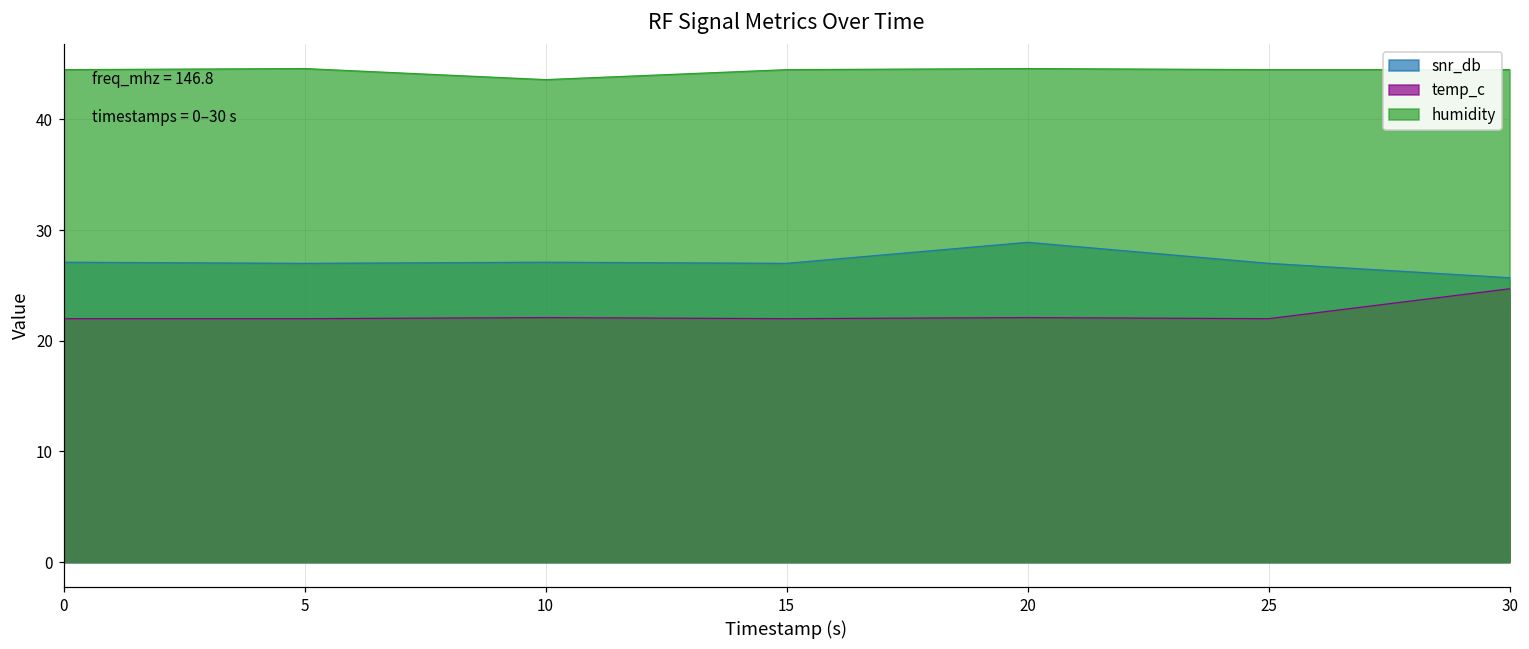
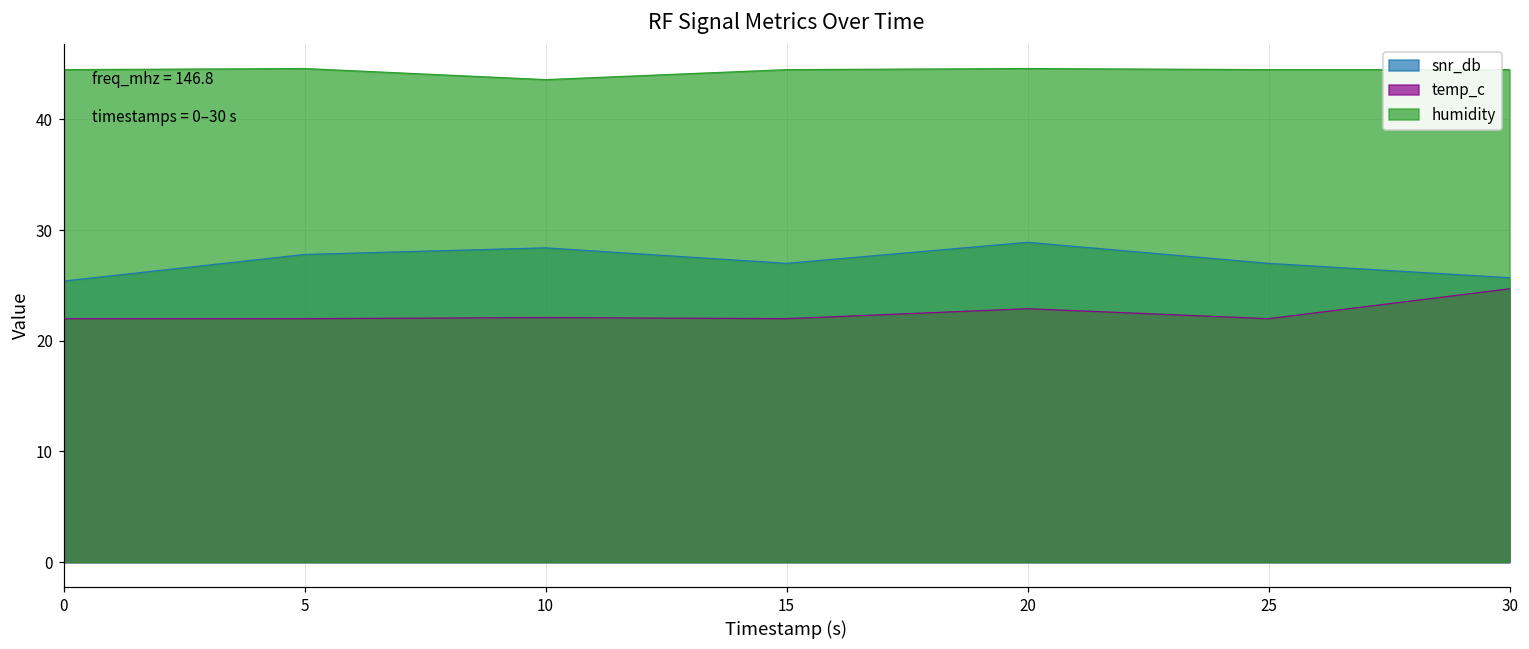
snr_db, 0: 27.1 -> 25.4
snr_db, 5: 27.0 -> 27.8
snr_db, 10: 27.1 -> 28.4
temp_c, 20: 22.1 -> 22.9
